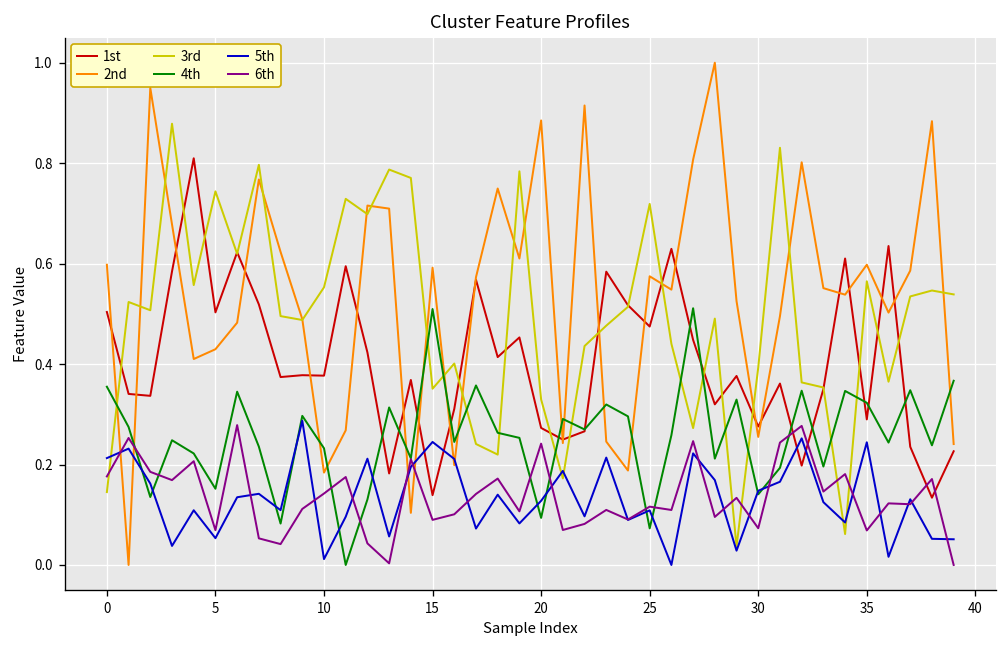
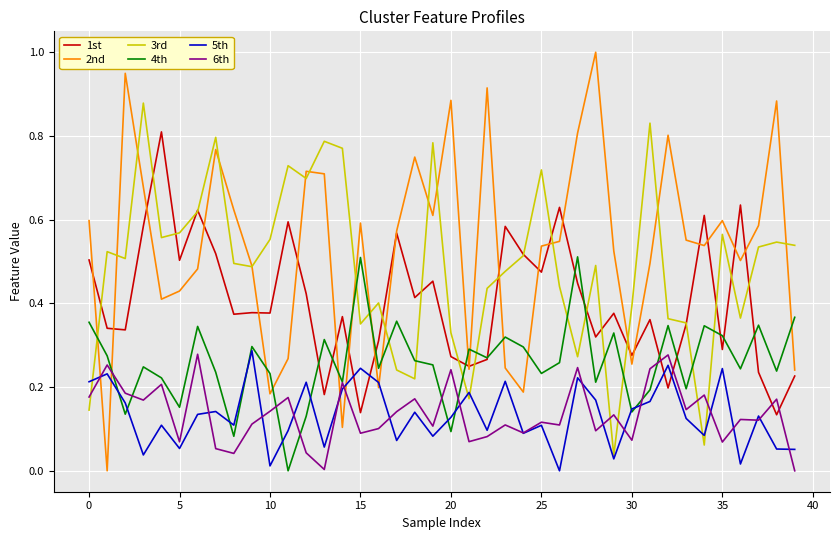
3rd, 5: 0.74 -> 0.57
2nd, 25: 0.57 -> 0.54
4th, 25: 0.07 -> 0.23
